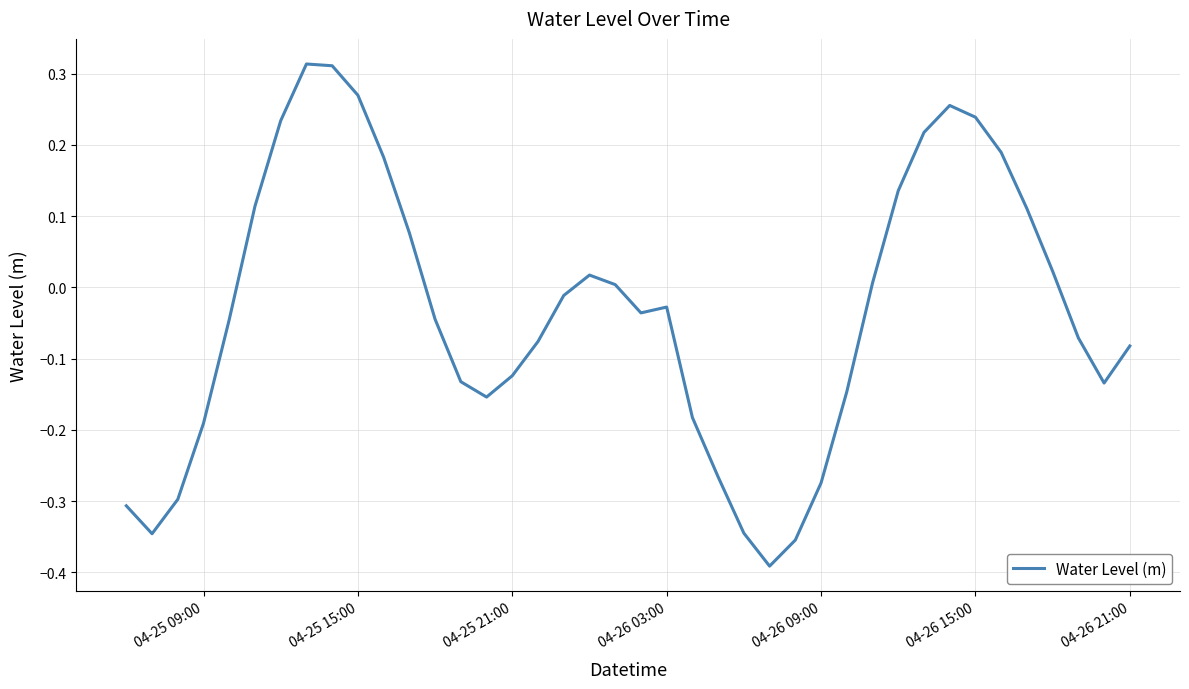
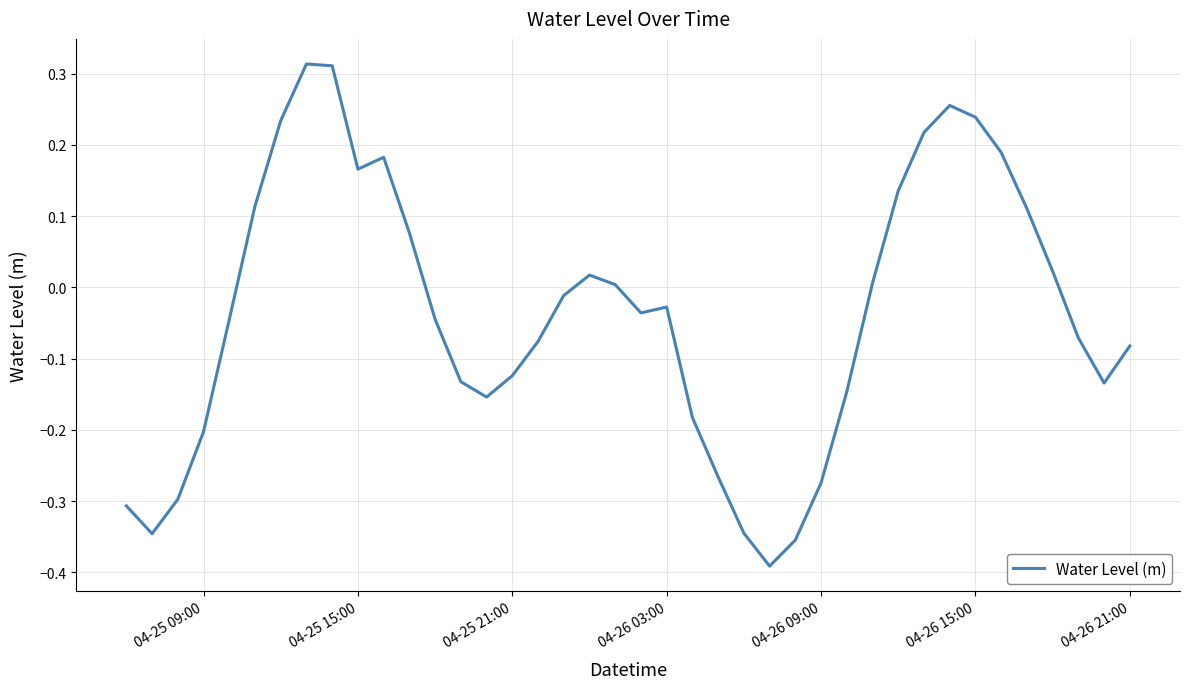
04-25 09:00: -0.19 -> -0.20
04-25 15:00: 0.27 -> 0.17
